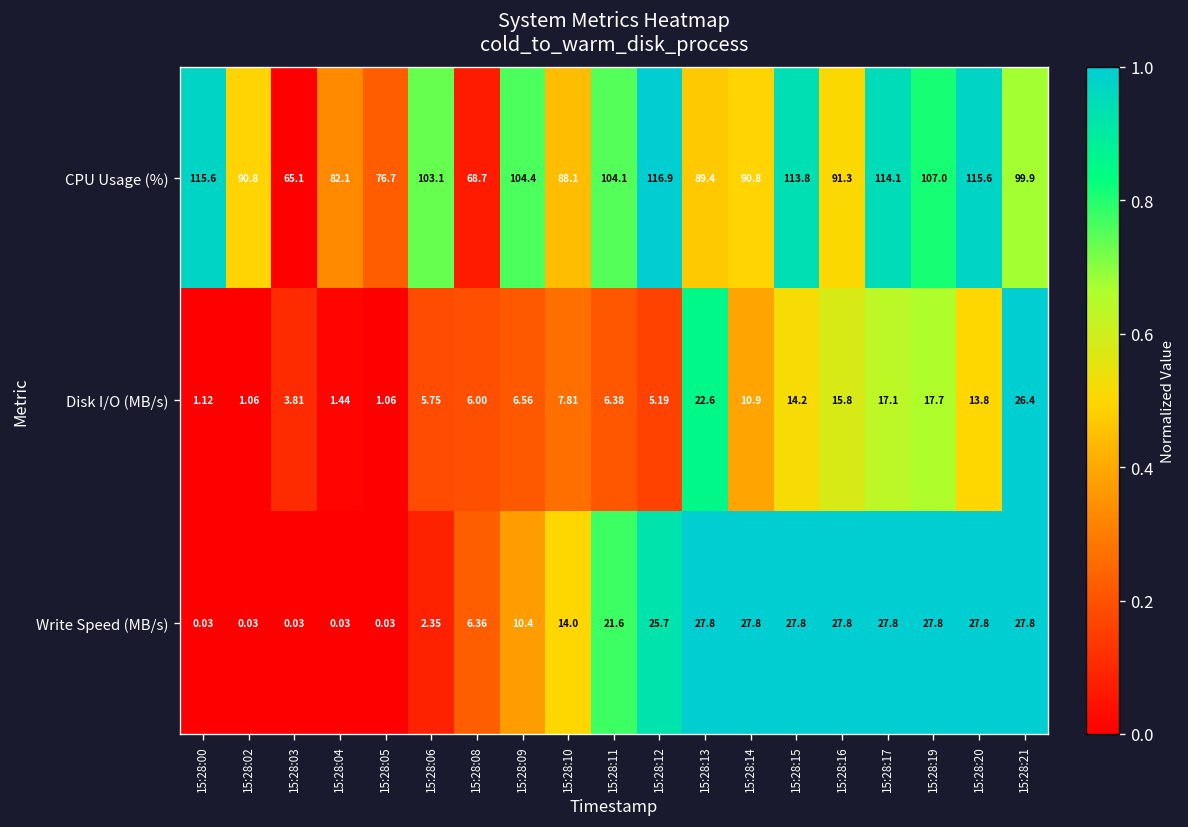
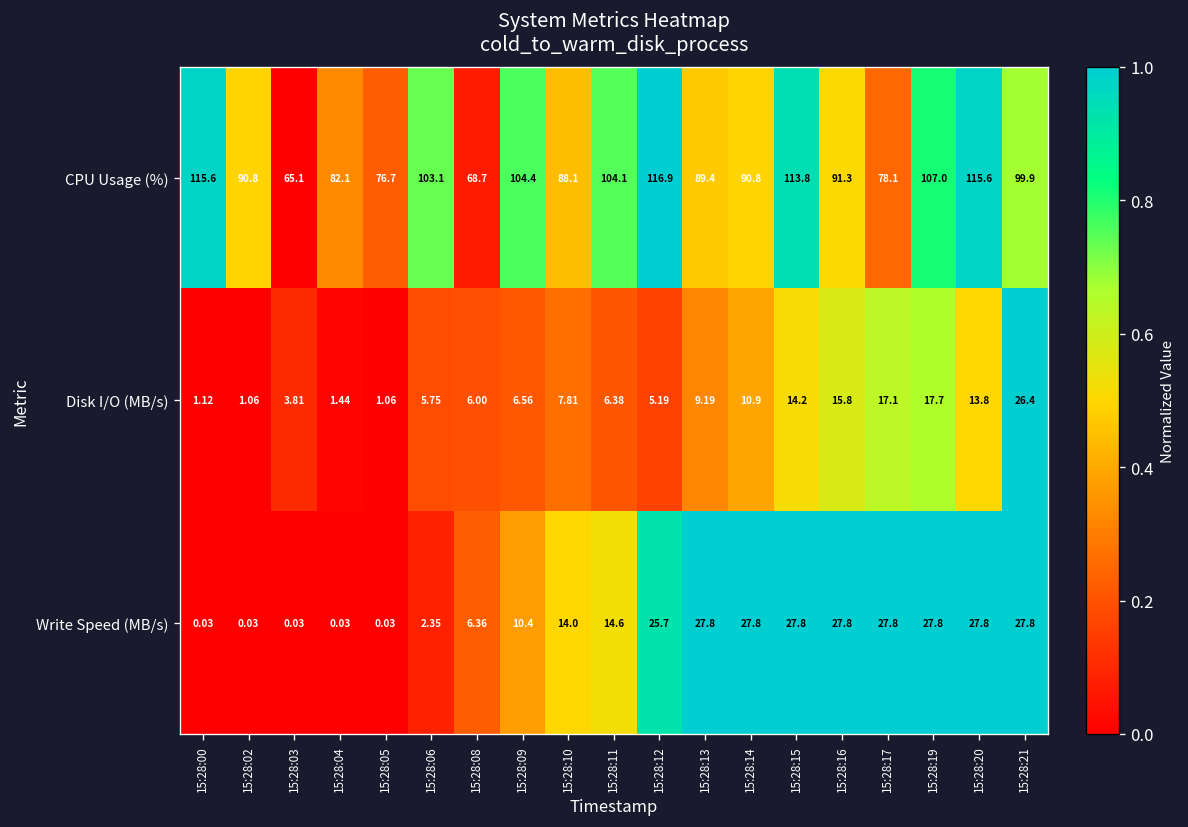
CPU Usage (%), 15:28:17: 114.1 -> 78.1
Disk I/O (MB/s), 15:28:13: 22.6 -> 9.19
Write Speed (MB/s), 15:28:11: 21.6 -> 14.6
